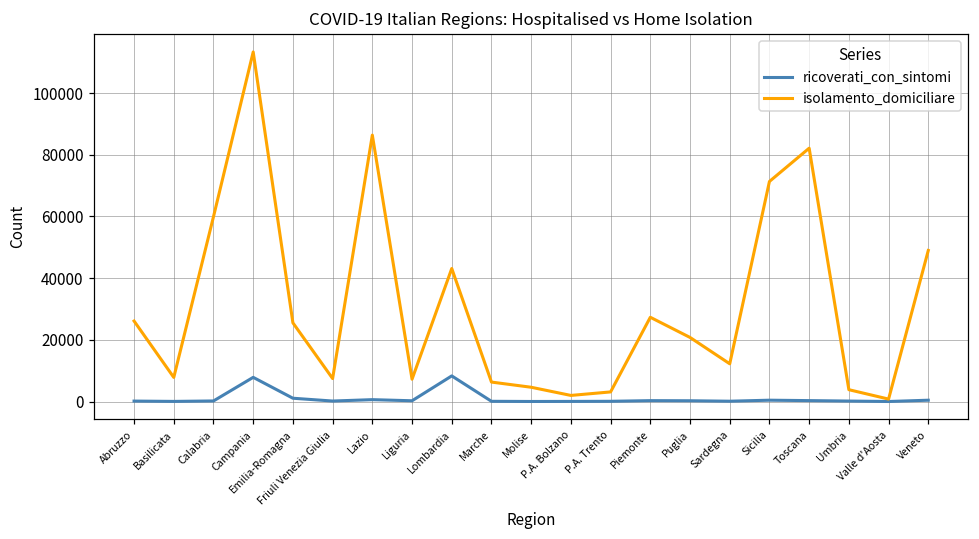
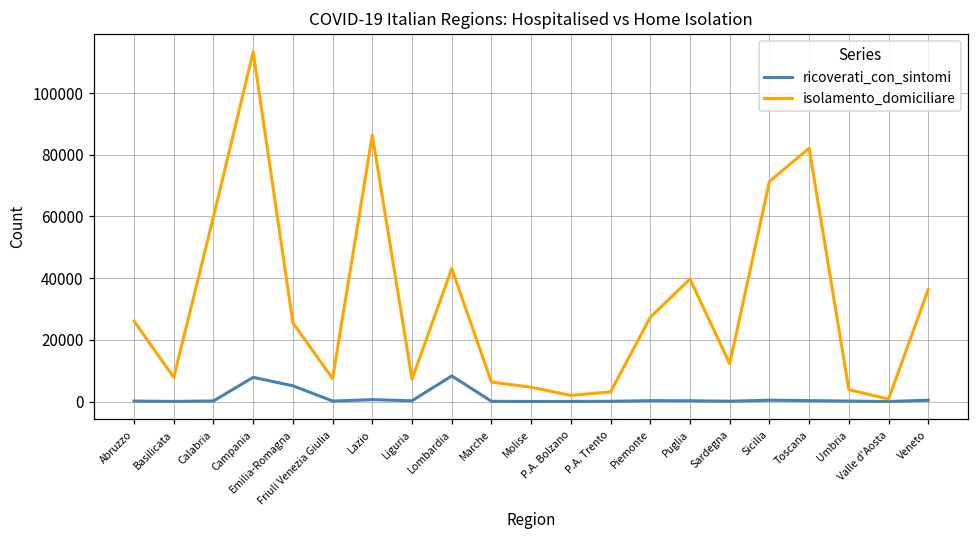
ricoverati_con_sintomi, Emilia-Romagna: 1000 -> 5000
isolamento_domiciliare, Puglia: 21000 -> 40000
isolamento_domiciliare, Veneto: 49000 -> 36000
